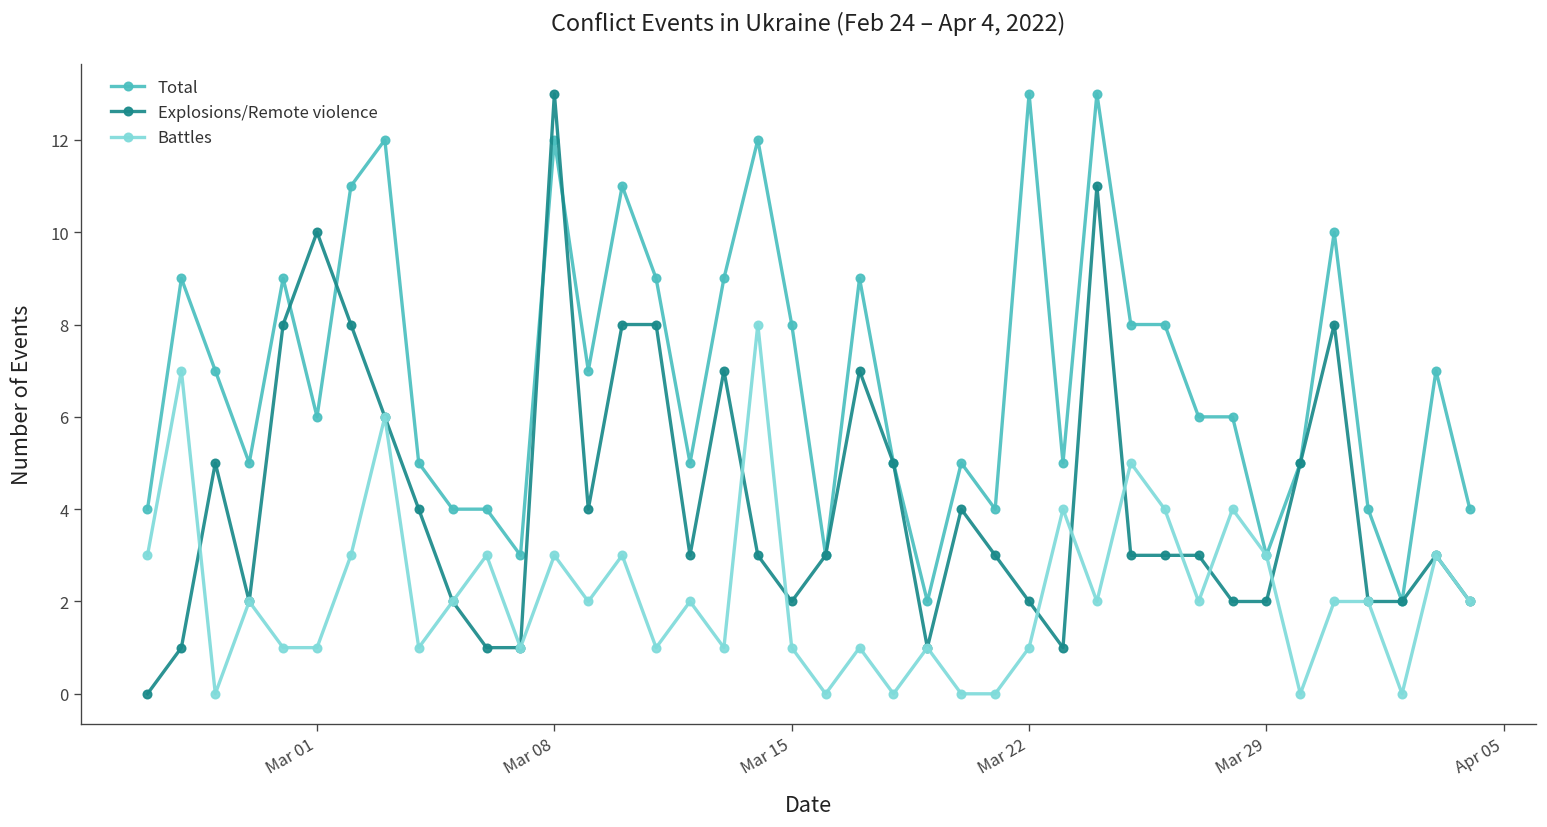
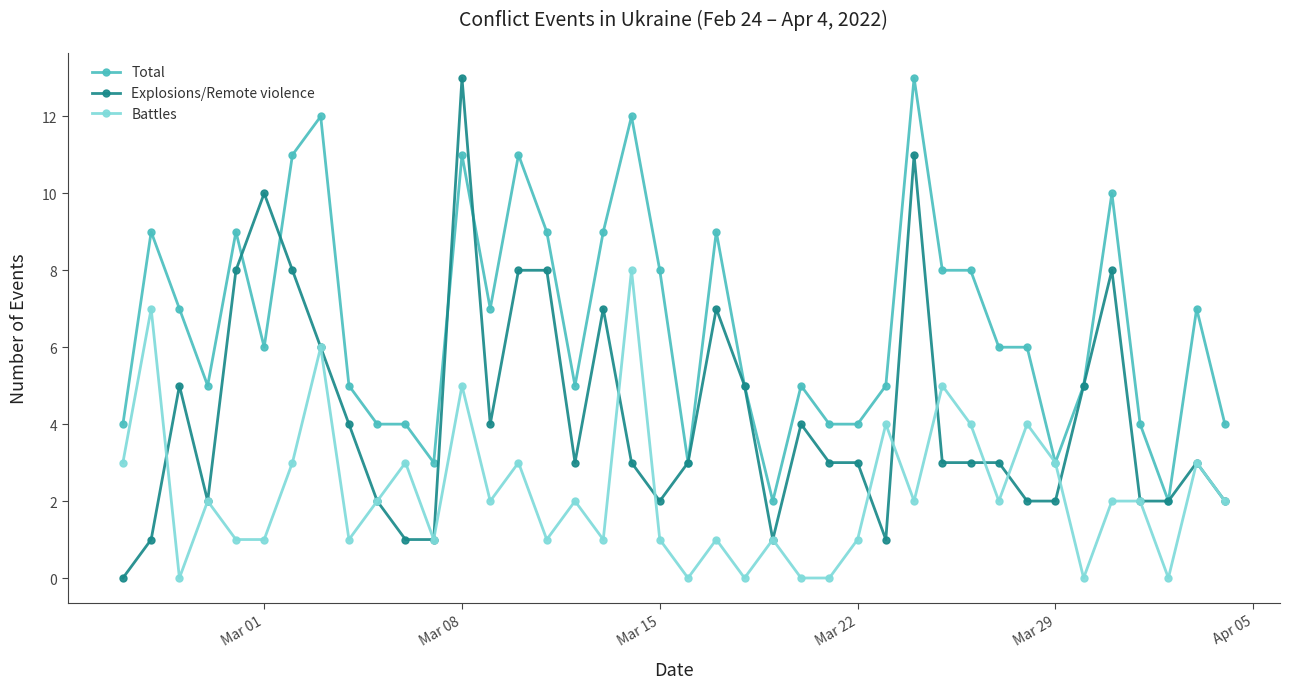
Total, Mar 08: 12 -> 11
Battles, Mar 08: 3 -> 5
Total, Mar 22: 13 -> 4
Explosions/Remote violence, Mar 22: 2 -> 3
